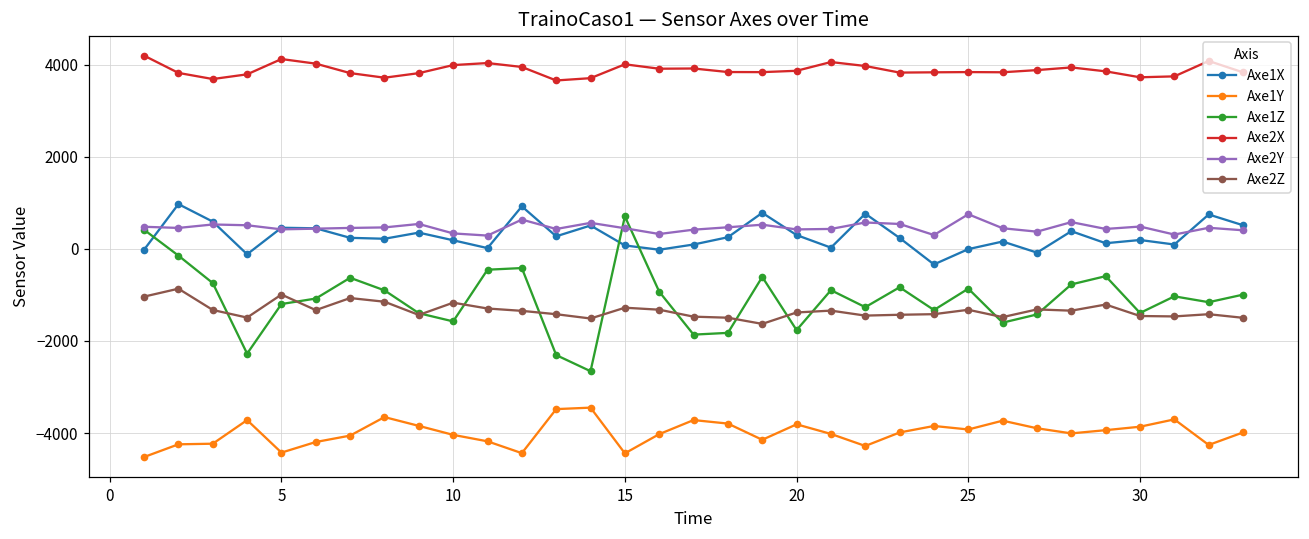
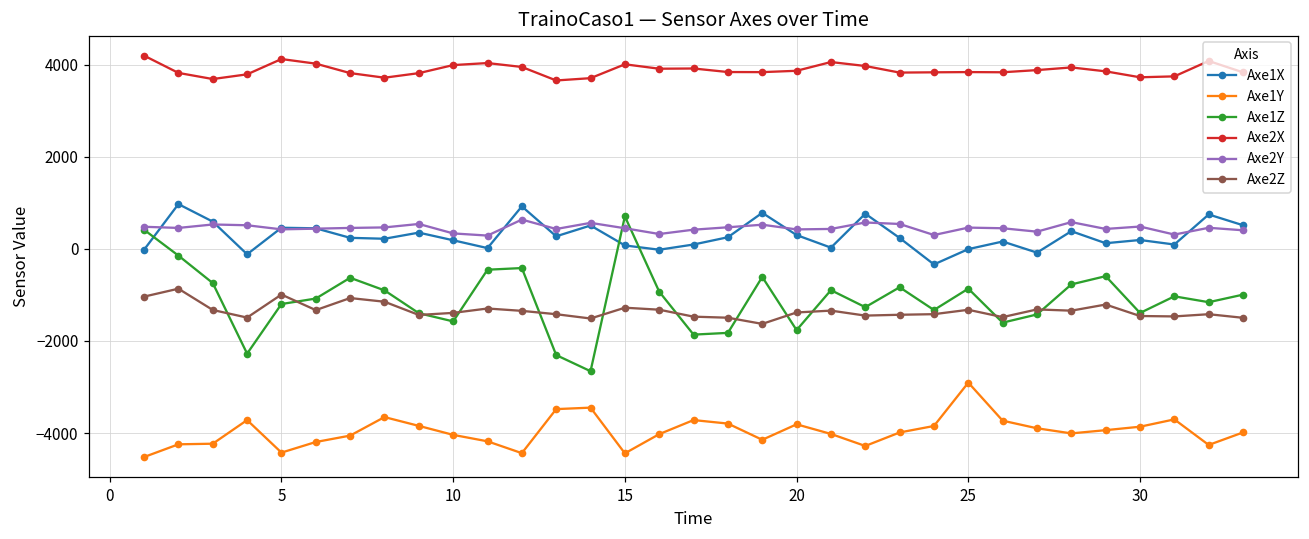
Axe2Z, 10: -1200 -> -1400
Axe1Y, 25: -3900 -> -2900
Axe2Y, 25: 700 -> 500
